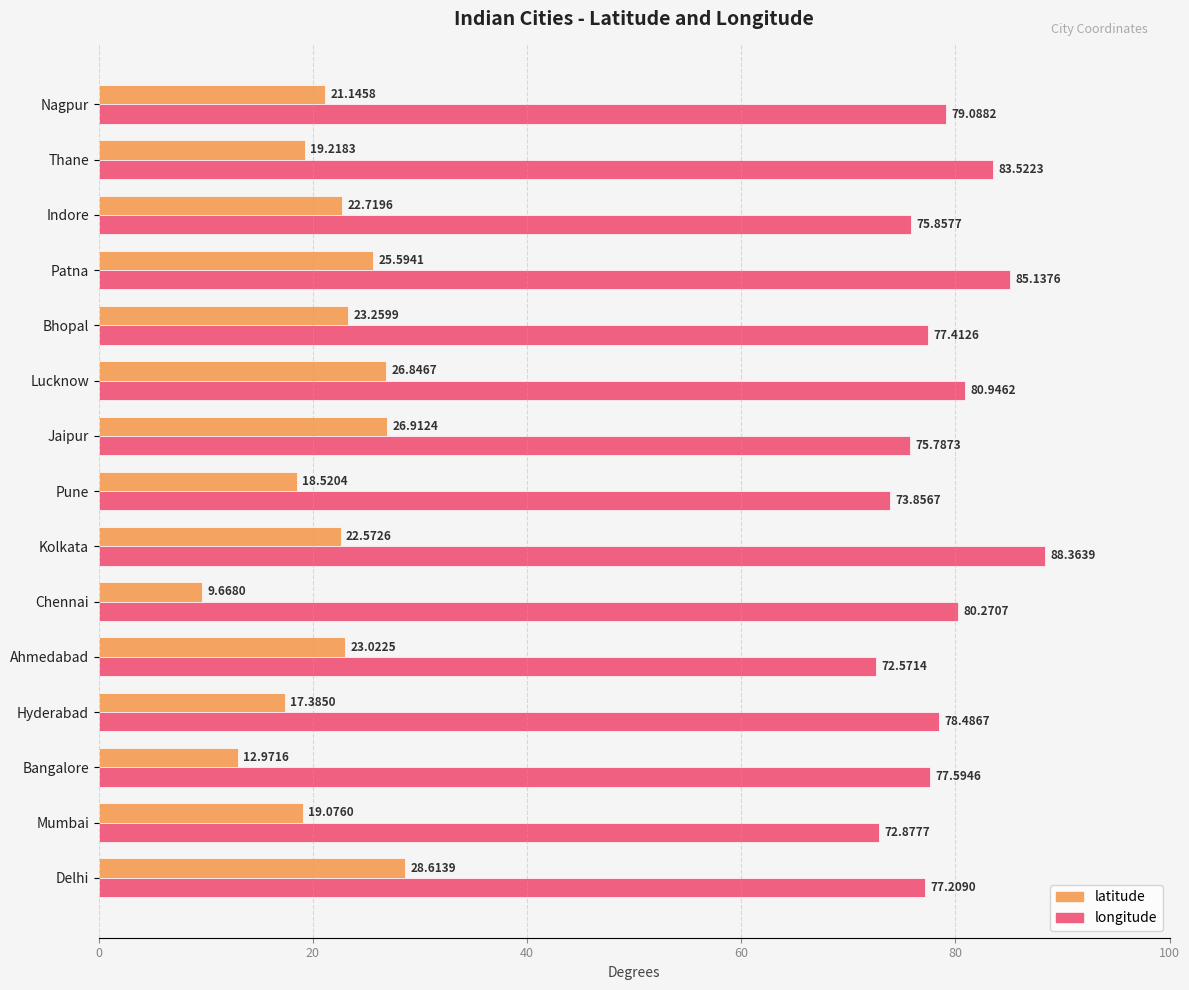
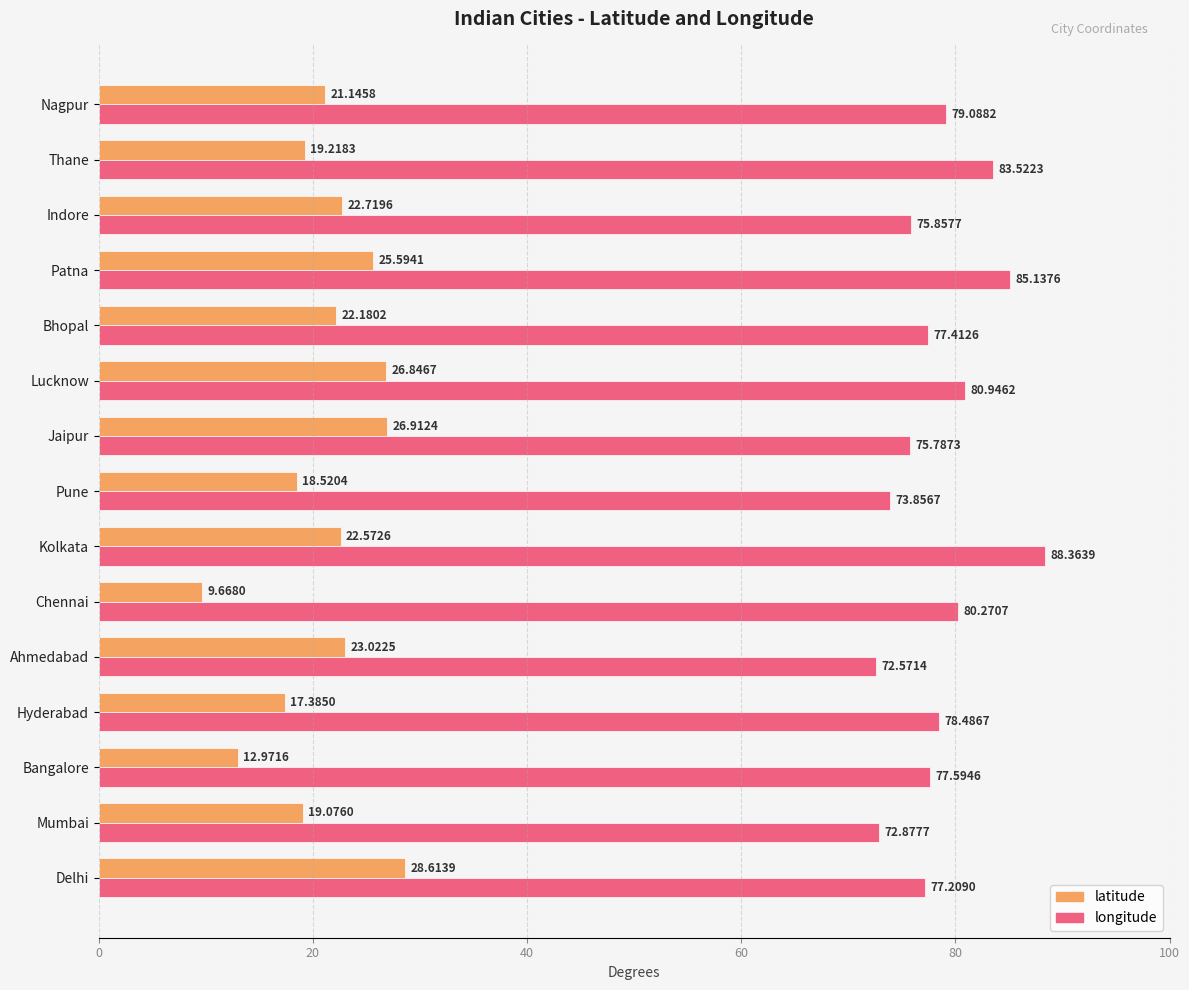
latitude, Bhopal: 23.2599 -> 22.1802
